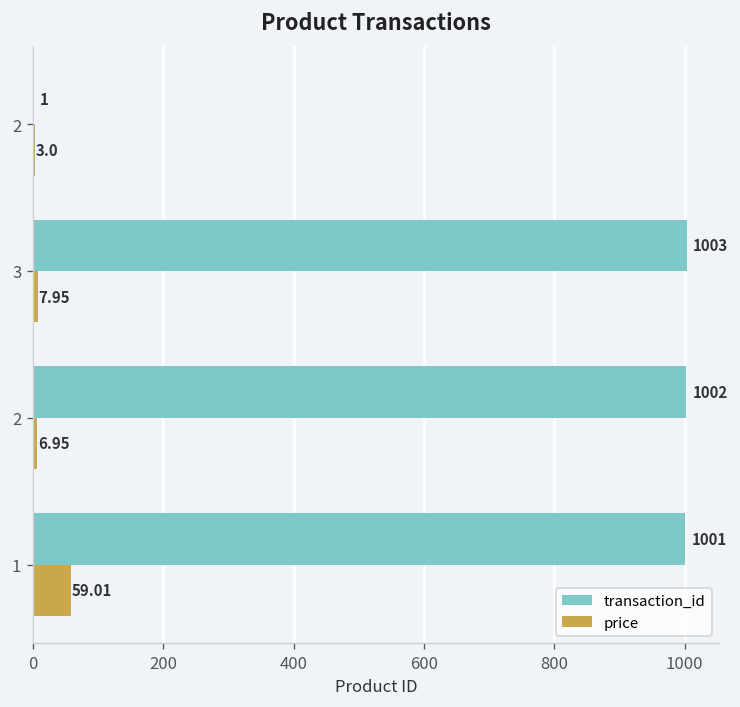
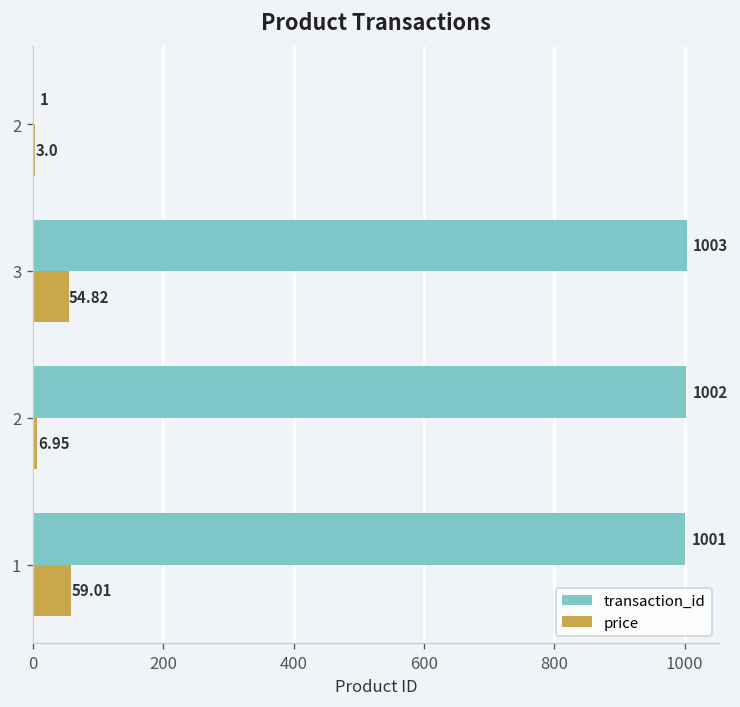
price, 3: 7.95 -> 54.82
